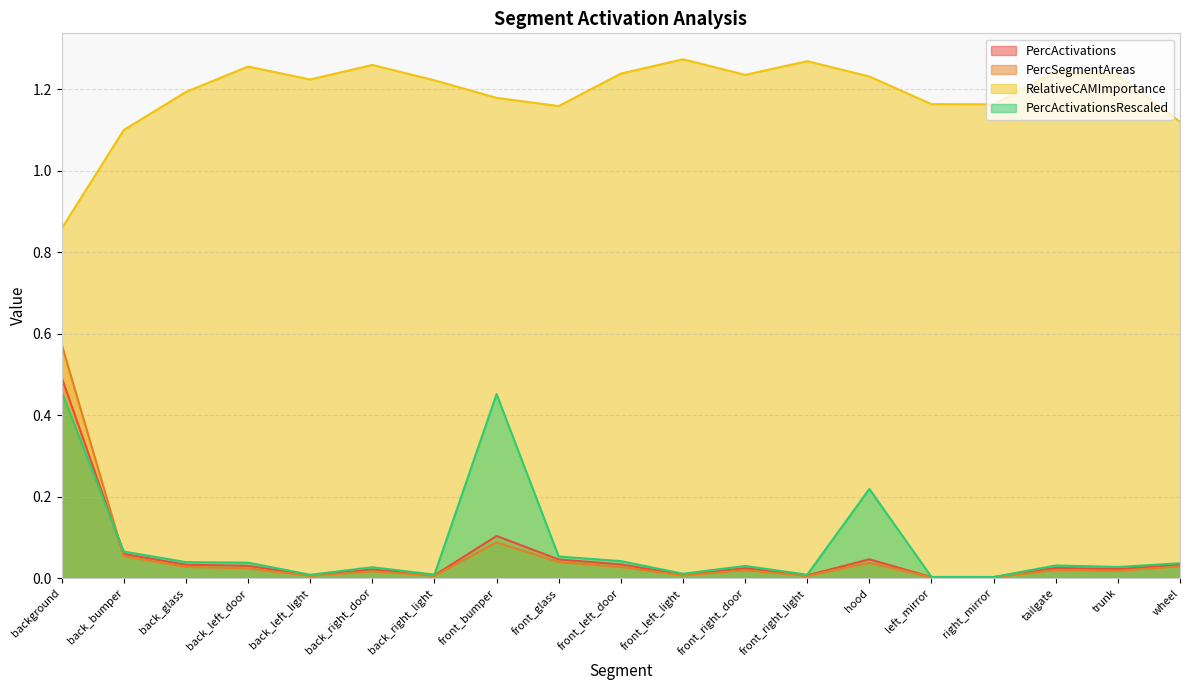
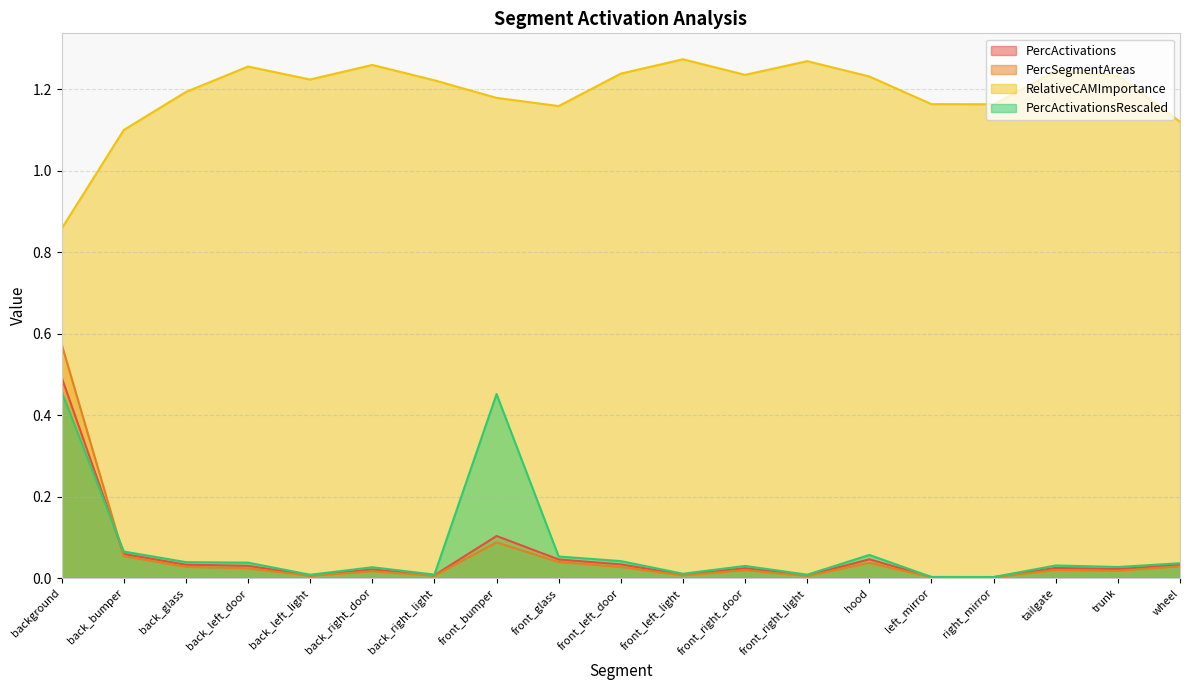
PercActivationsRescaled, hood: 0.22 -> 0.06
